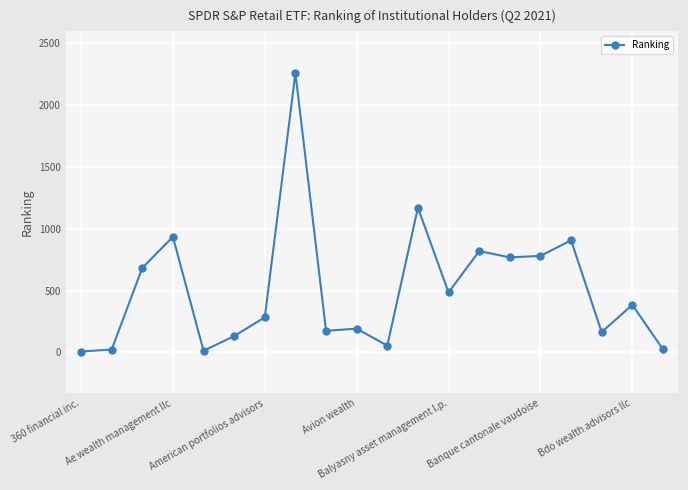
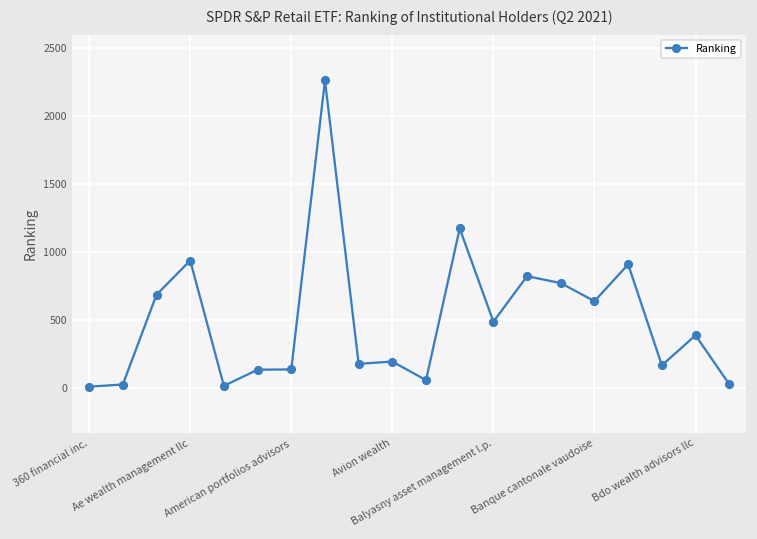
American portfolios advisors: 280 -> 130
Banque cantonale vaudoise: 780 -> 640
